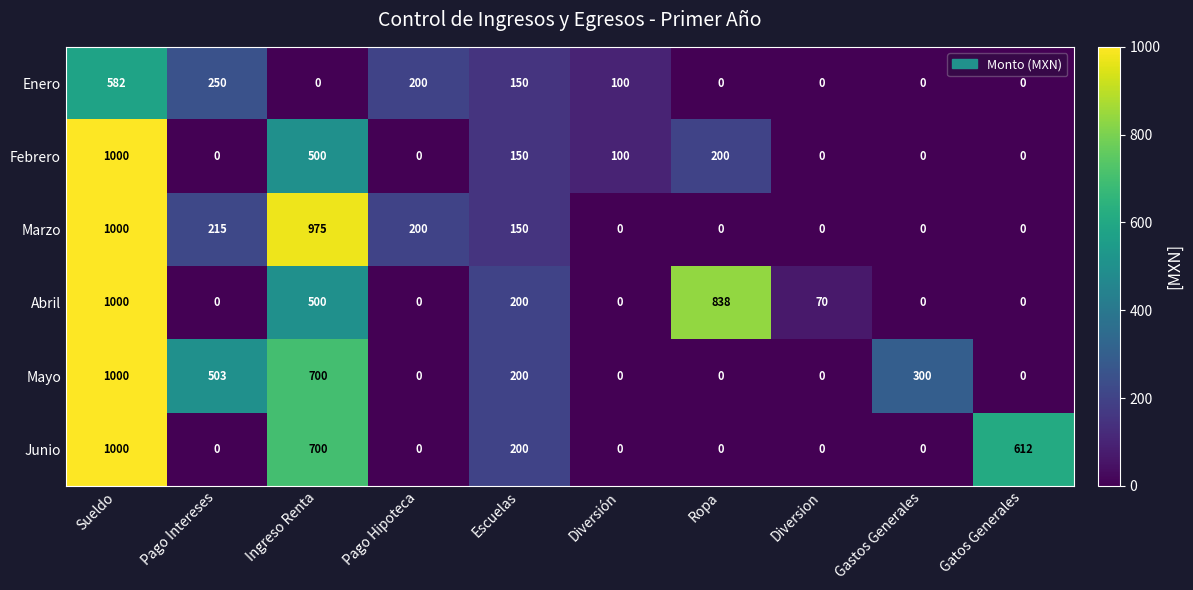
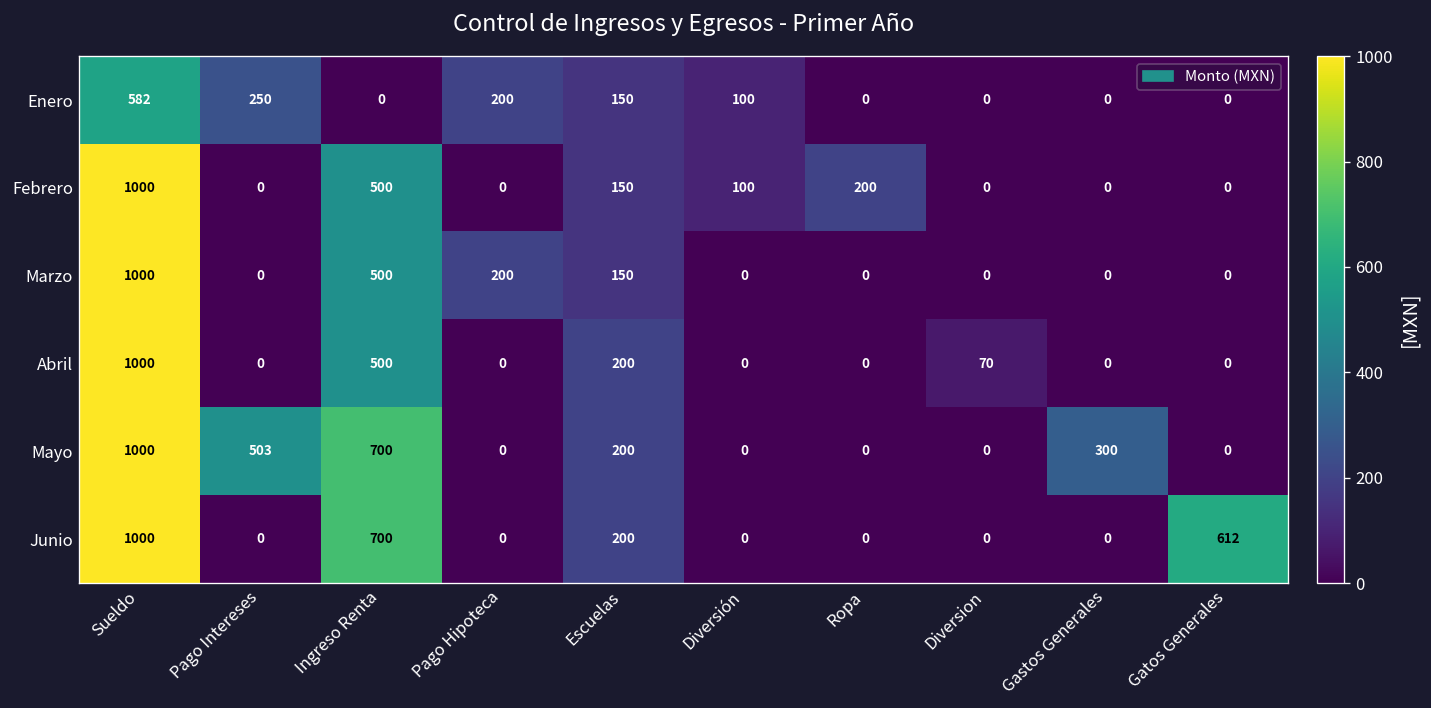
Marzo, Pago Intereses: 215 -> 0
Marzo, Ingreso Renta: 975 -> 500
Abril, Ropa: 838 -> 0
